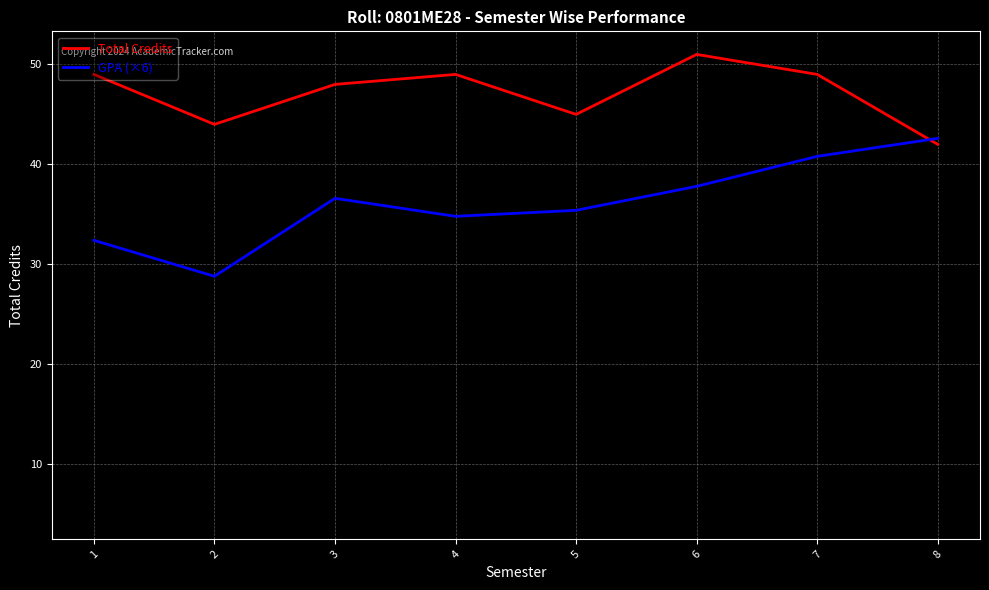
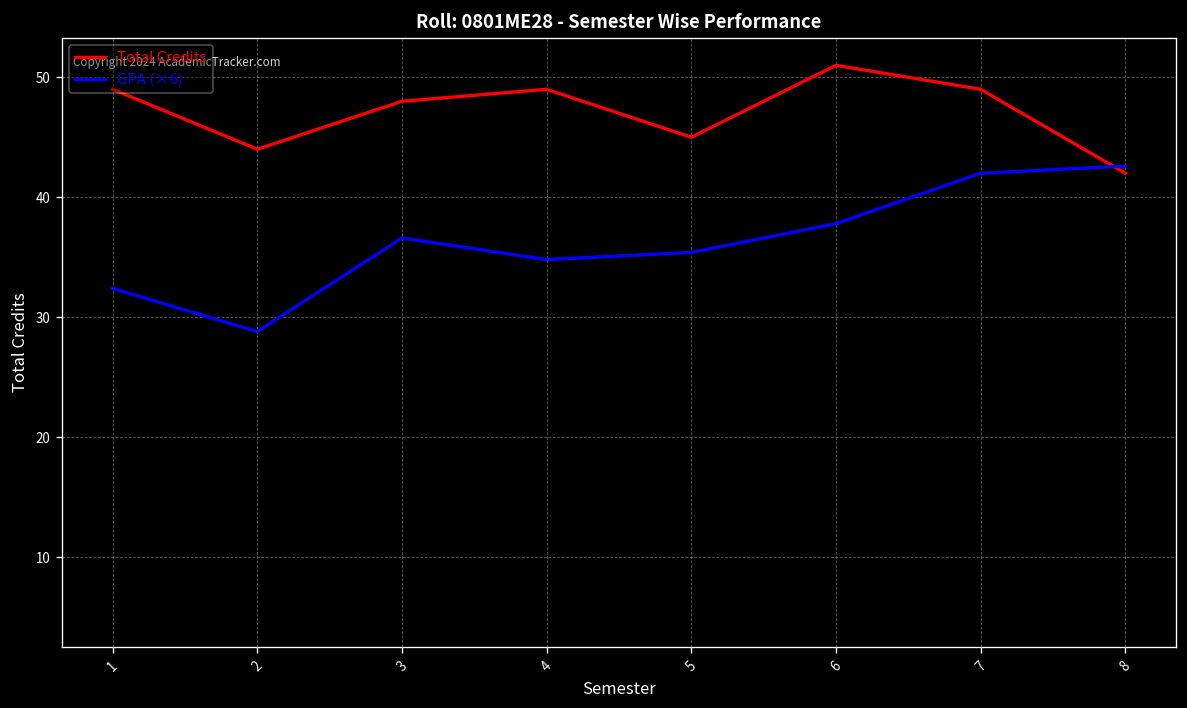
GPA (×6), 7: 41 -> 42
